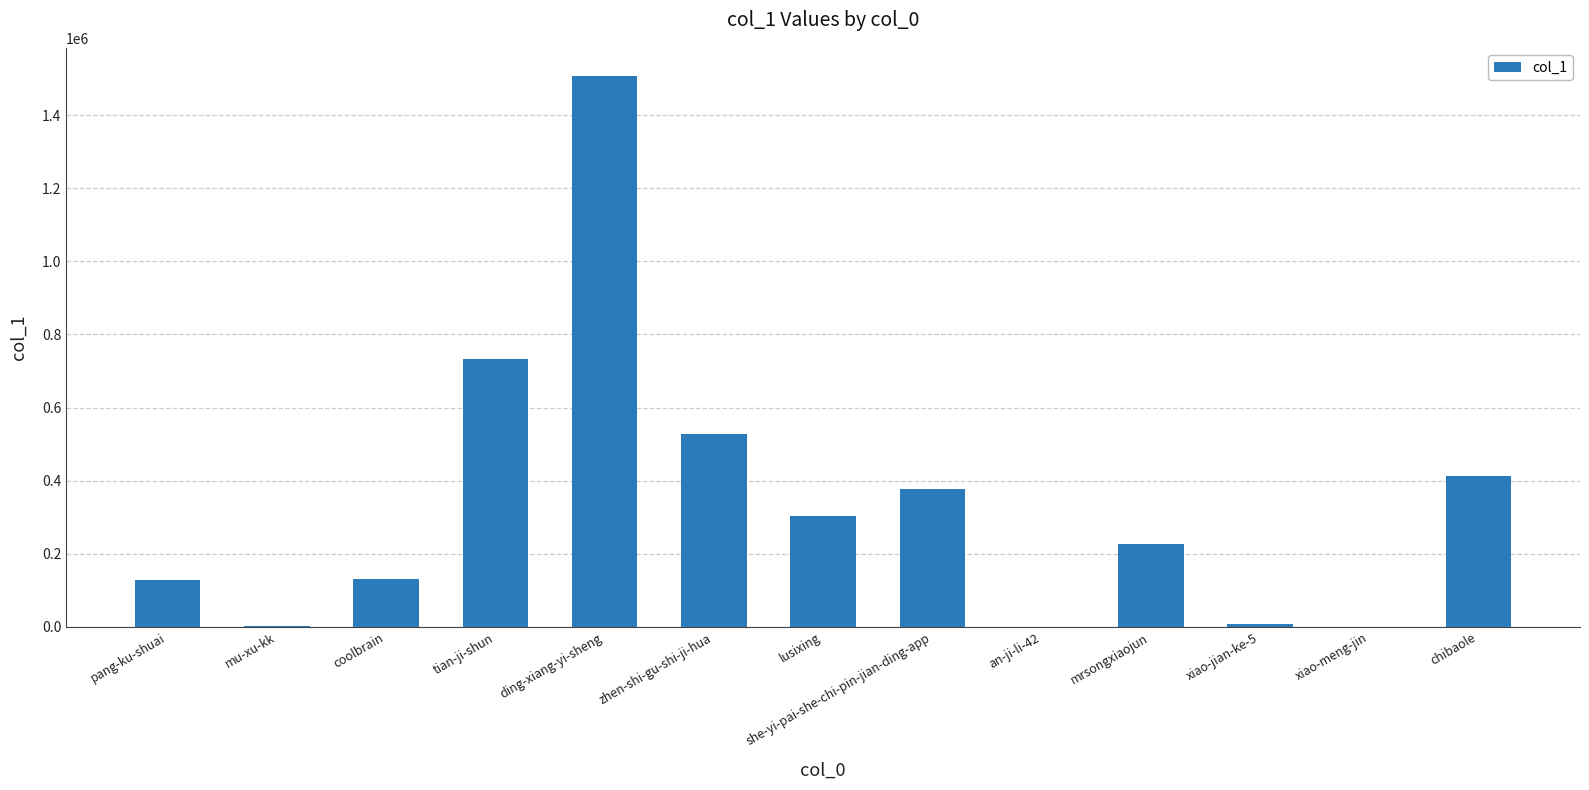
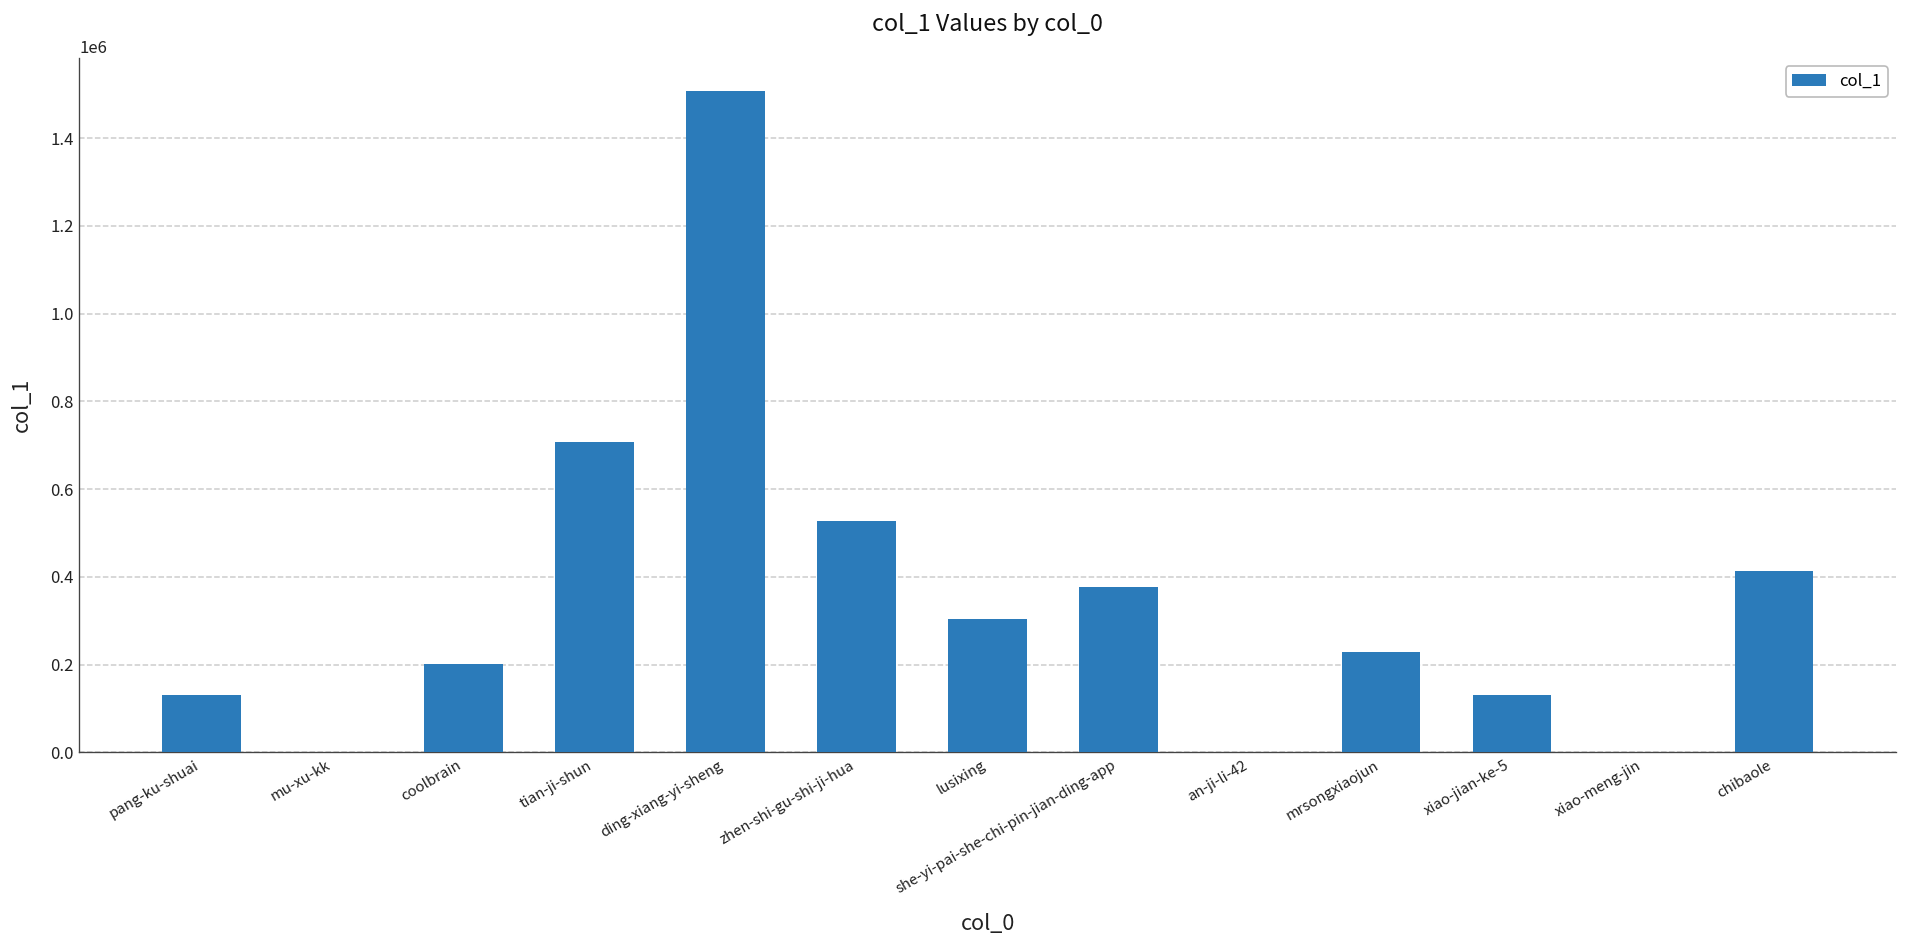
coolbrain: 130000 -> 200000
tian-ji-shun: 730000 -> 710000
xiao-jian-ke-5: 10000 -> 130000
